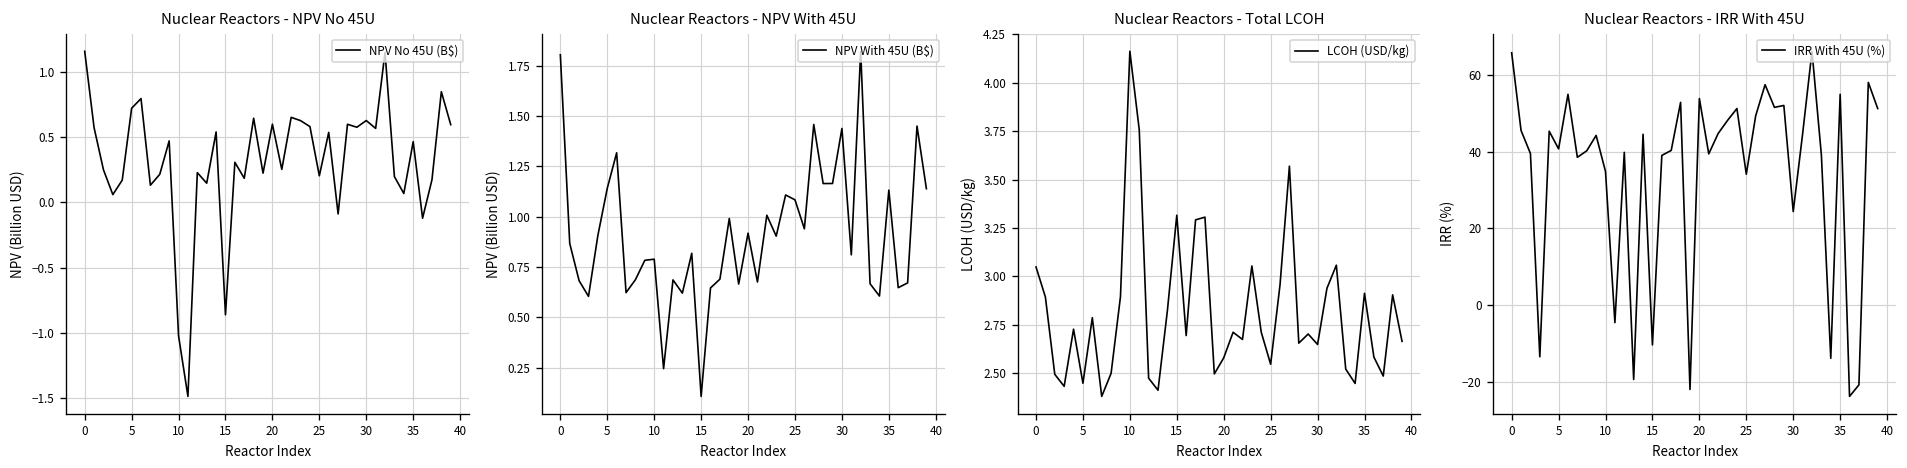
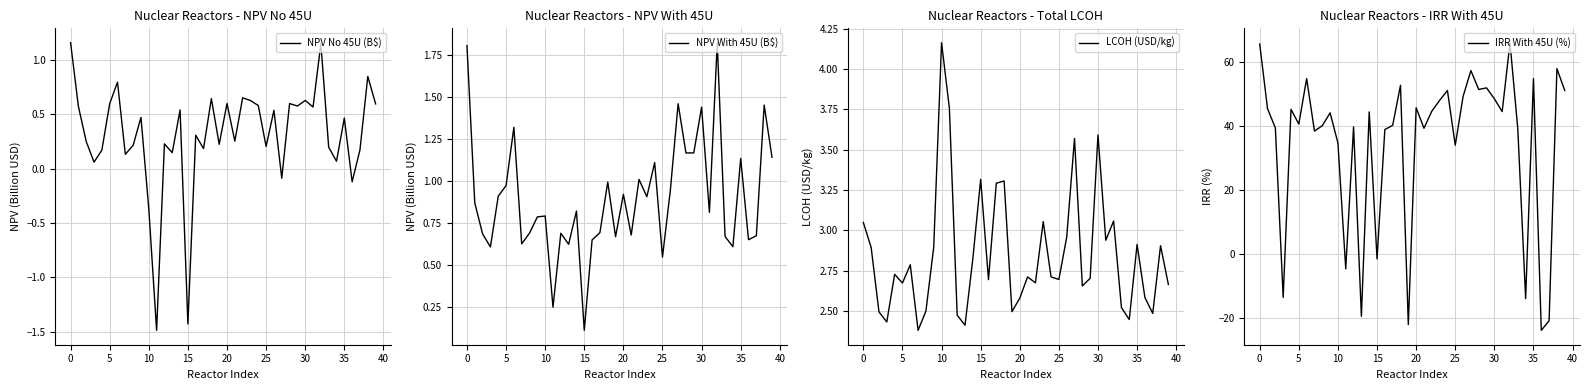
Nuclear Reactors - NPV No 45U, 5: 0.72 -> 0.60
Nuclear Reactors - NPV No 45U, 10: -1.02 -> -0.37
Nuclear Reactors - NPV No 45U, 15: -0.86 -> -1.43
Nuclear Reactors - NPV With 45U, 5: 1.14 -> 0.97
Nuclear Reactors - NPV With 45U, 25: 1.08 -> 0.55
Nuclear Reactors - Total LCOH, 5: 2.45 -> 2.67
Nuclear Reactors - Total LCOH, 25: 2.55 -> 2.70
Nuclear Reactors - Total LCOH, 30: 2.65 -> 3.59
Nuclear Reactors - IRR With 45U, 15: -10 -> -1
Nuclear Reactors - IRR With 45U, 20: 54 -> 46
Nuclear Reactors - IRR With 45U, 30: 24 -> 49
